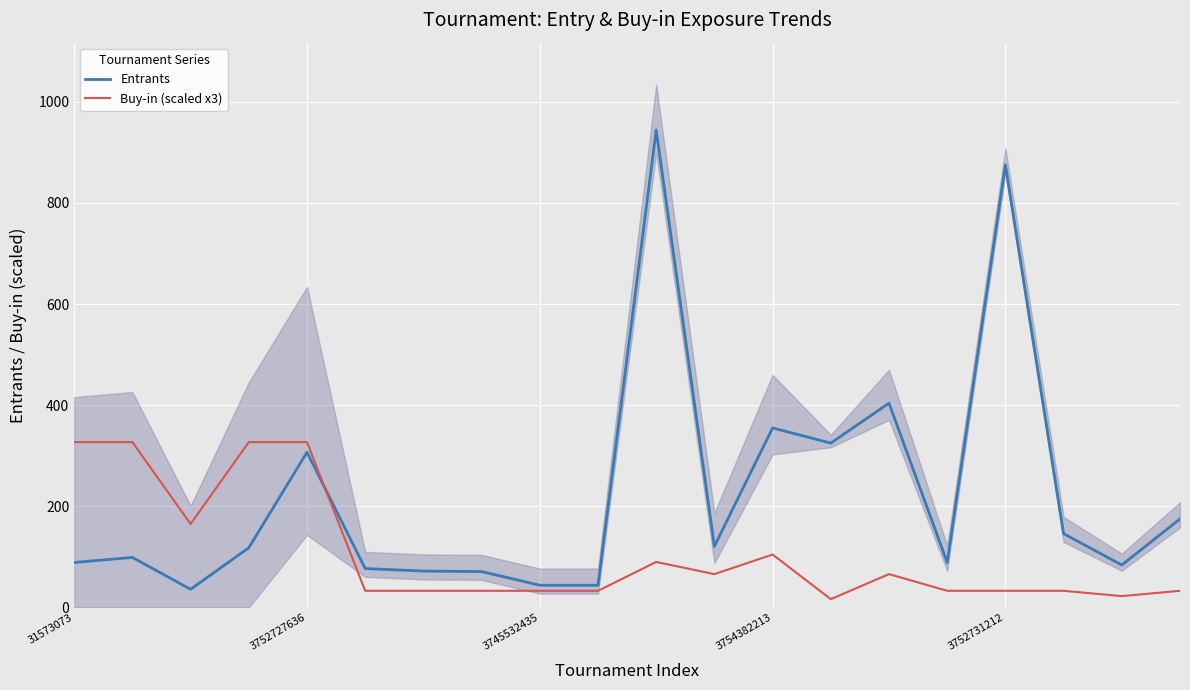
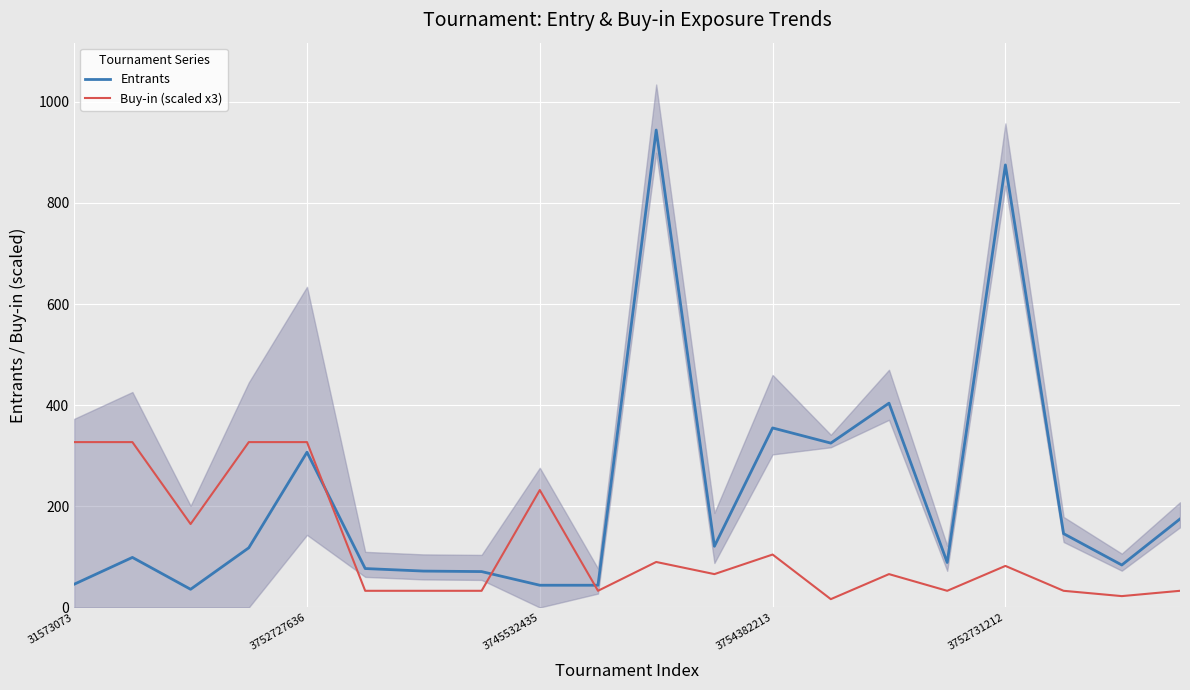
Entrants, 31573073: 90 -> 50
Buy-in (scaled x3), 3745532435: 30 -> 230
Buy-in (scaled x3), 3752731212: 30 -> 80
